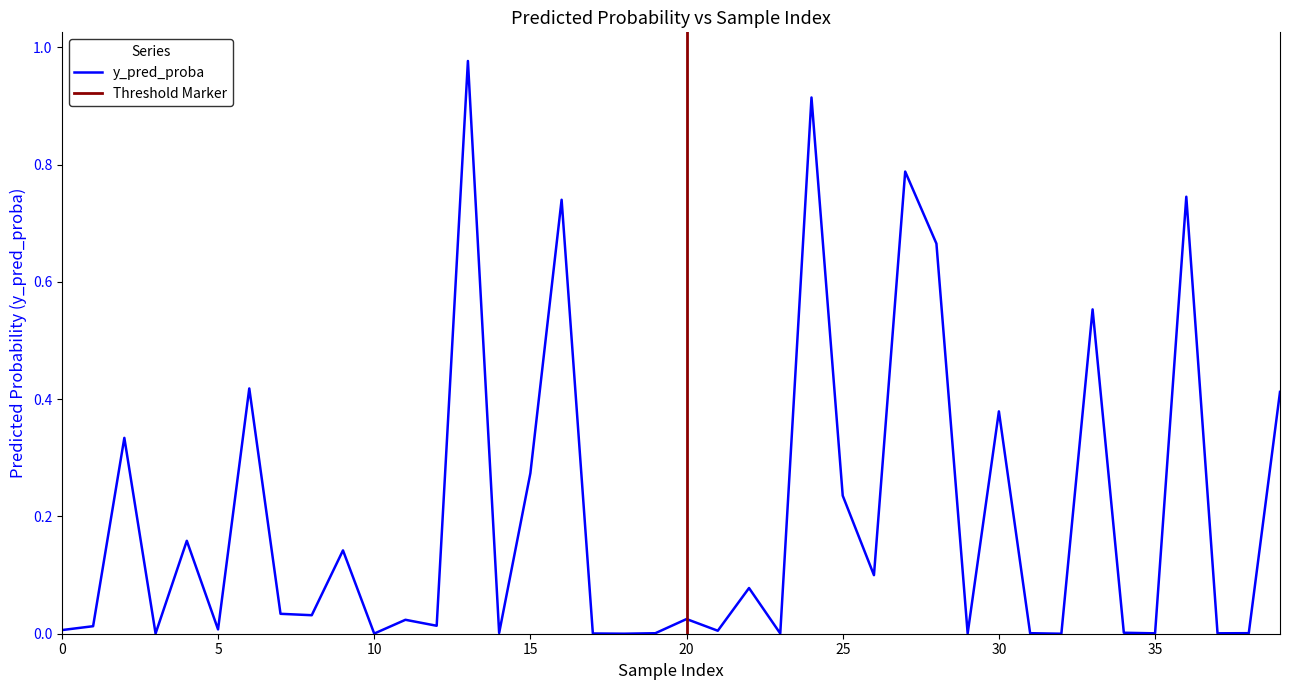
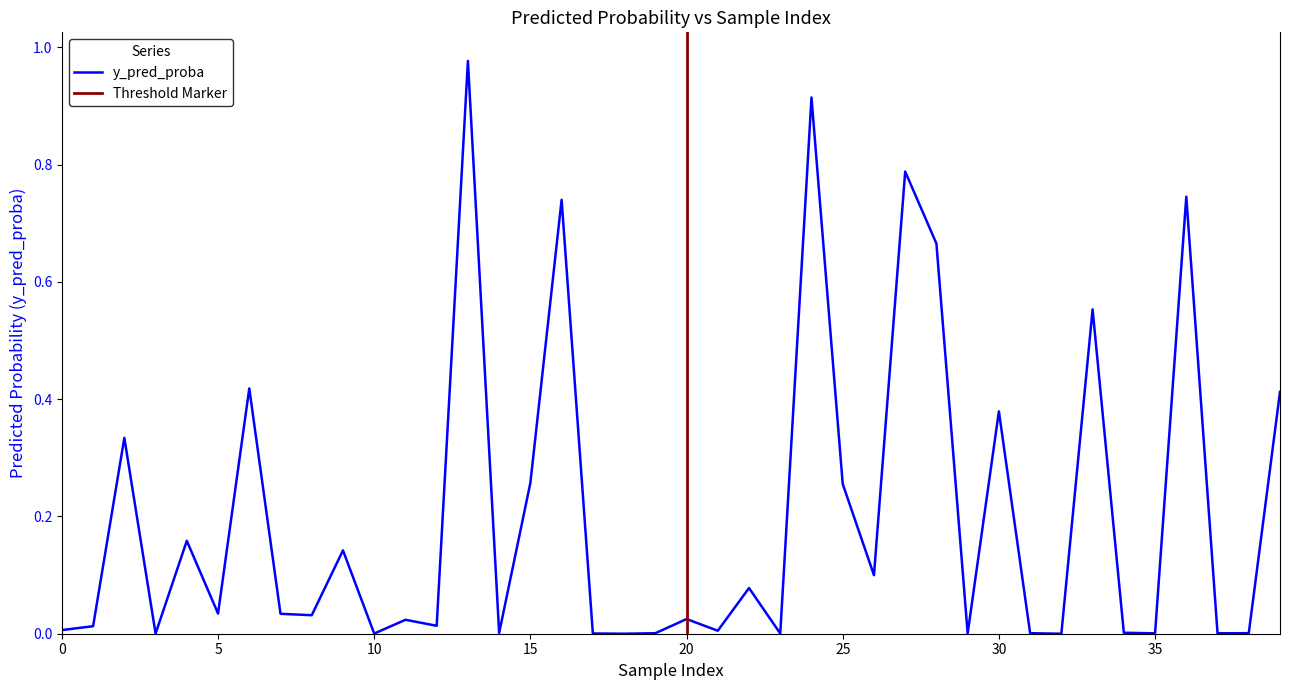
5: 0.01 -> 0.03
15: 0.27 -> 0.26
25: 0.24 -> 0.26
